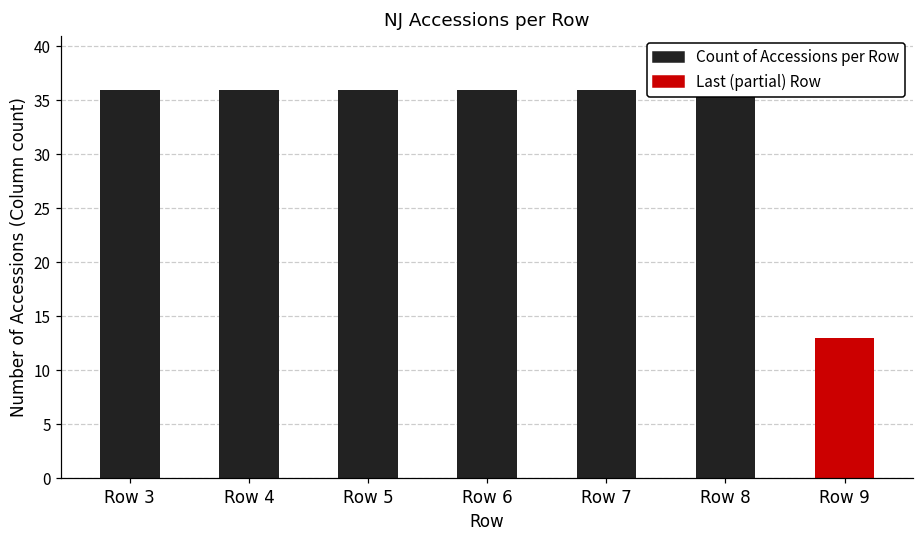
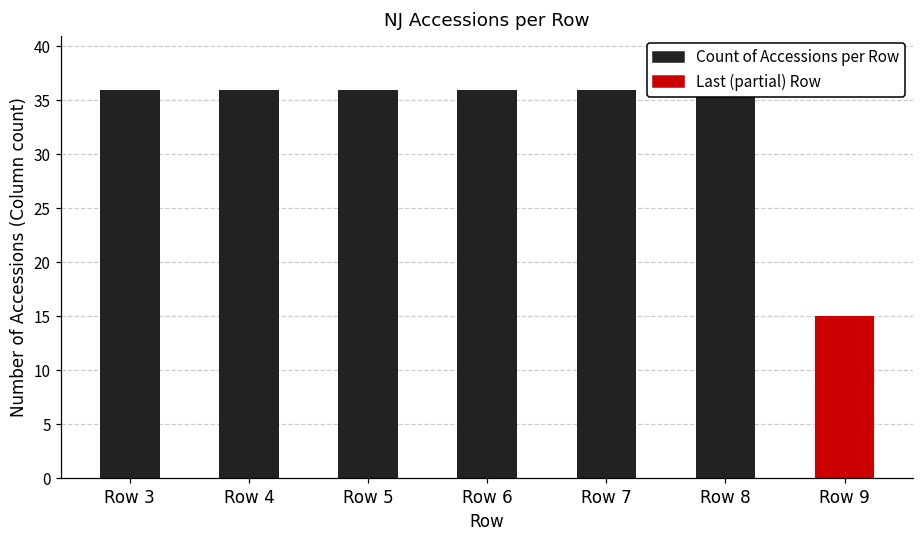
Row 9: 13 -> 15
